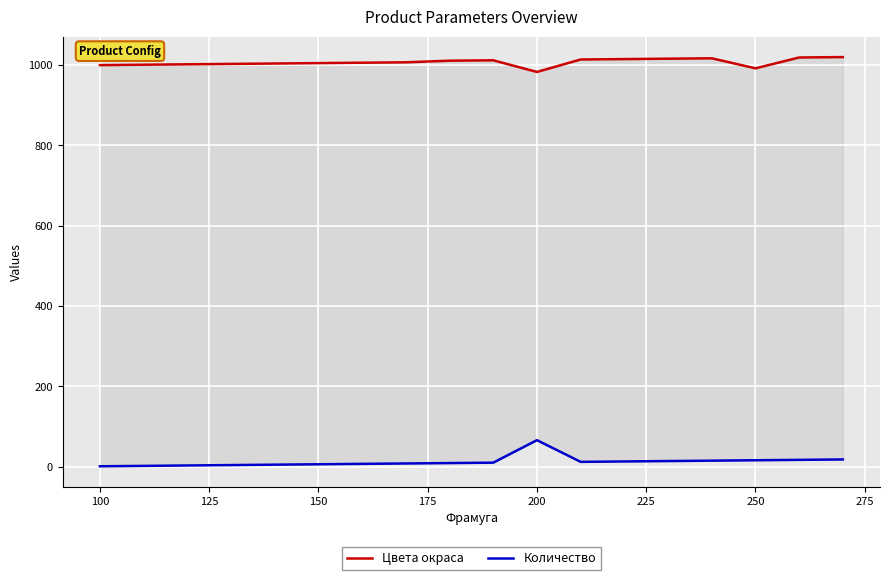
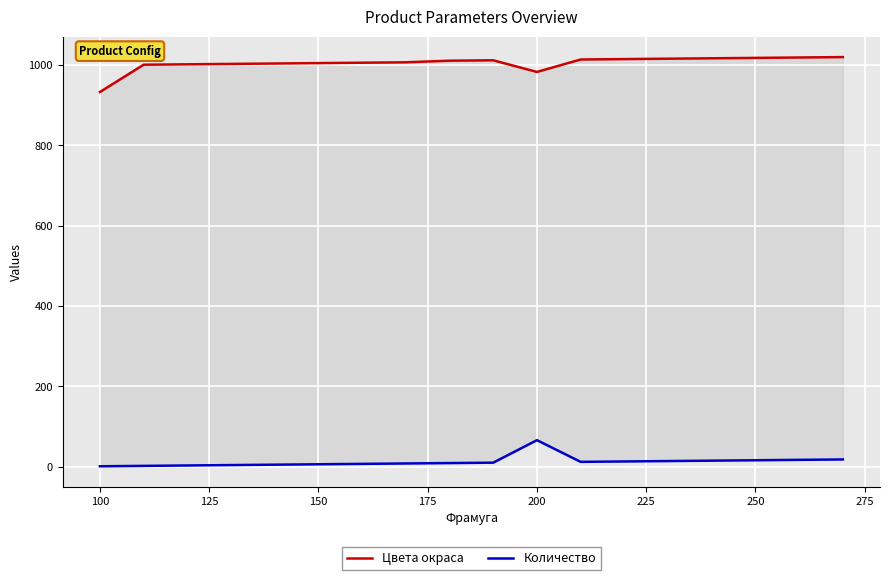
Цвета окраса, 100: 1000 -> 930
Цвета окраса, 250: 990 -> 1020
